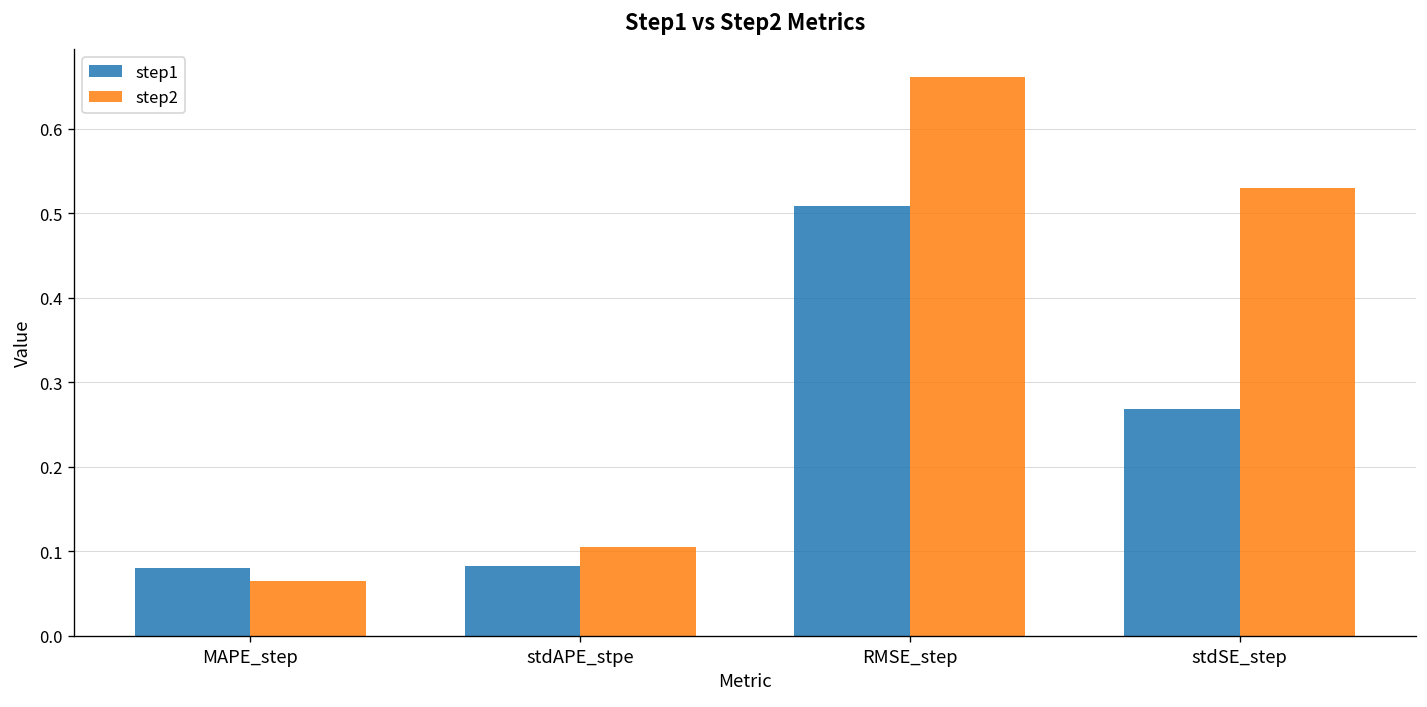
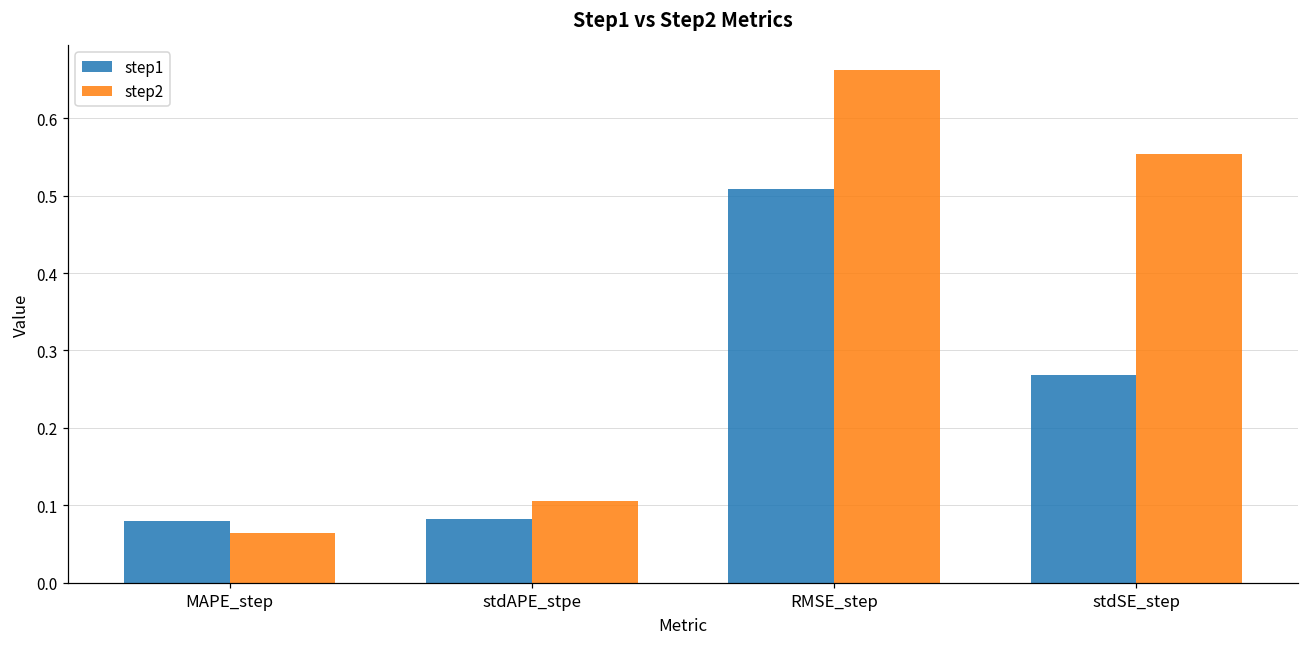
step2, stdSE_step: 0.53 -> 0.55
